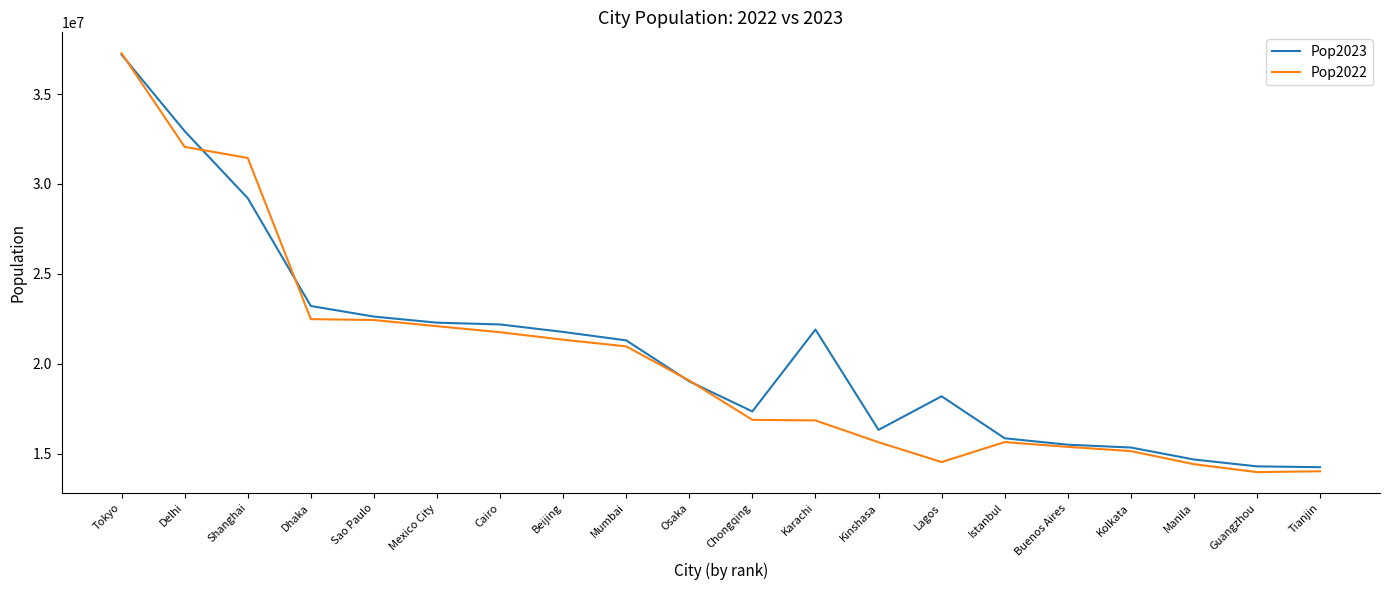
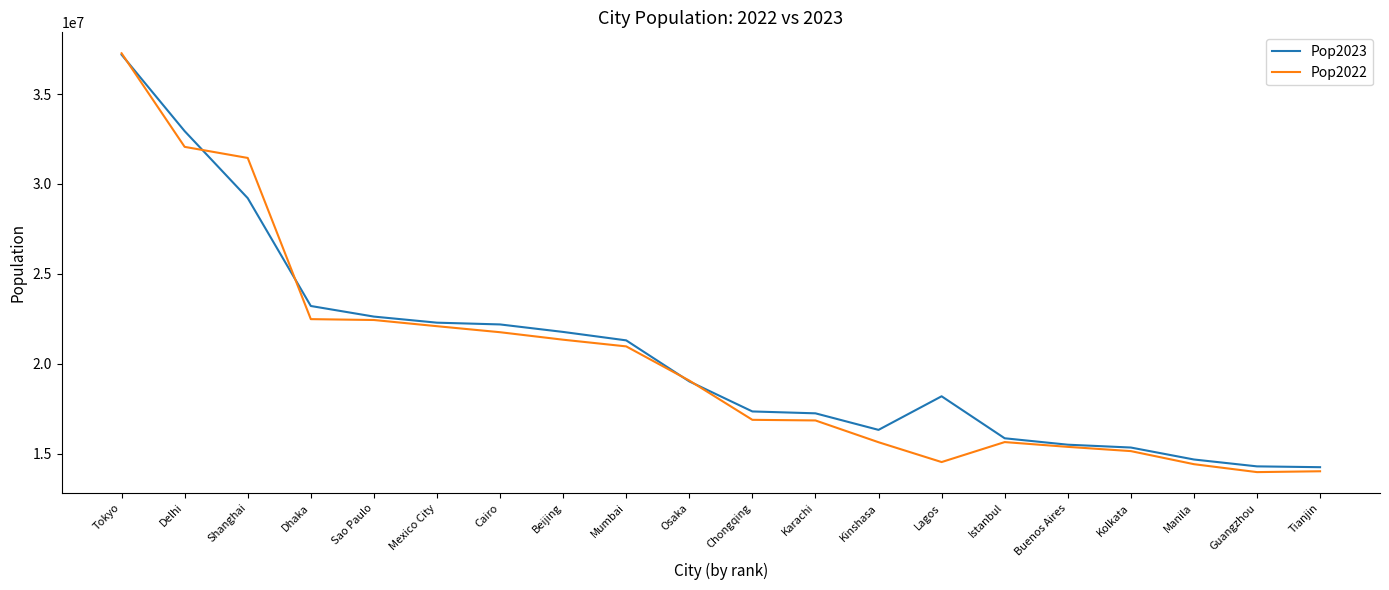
Pop2023, Karachi: 21900000 -> 17200000
